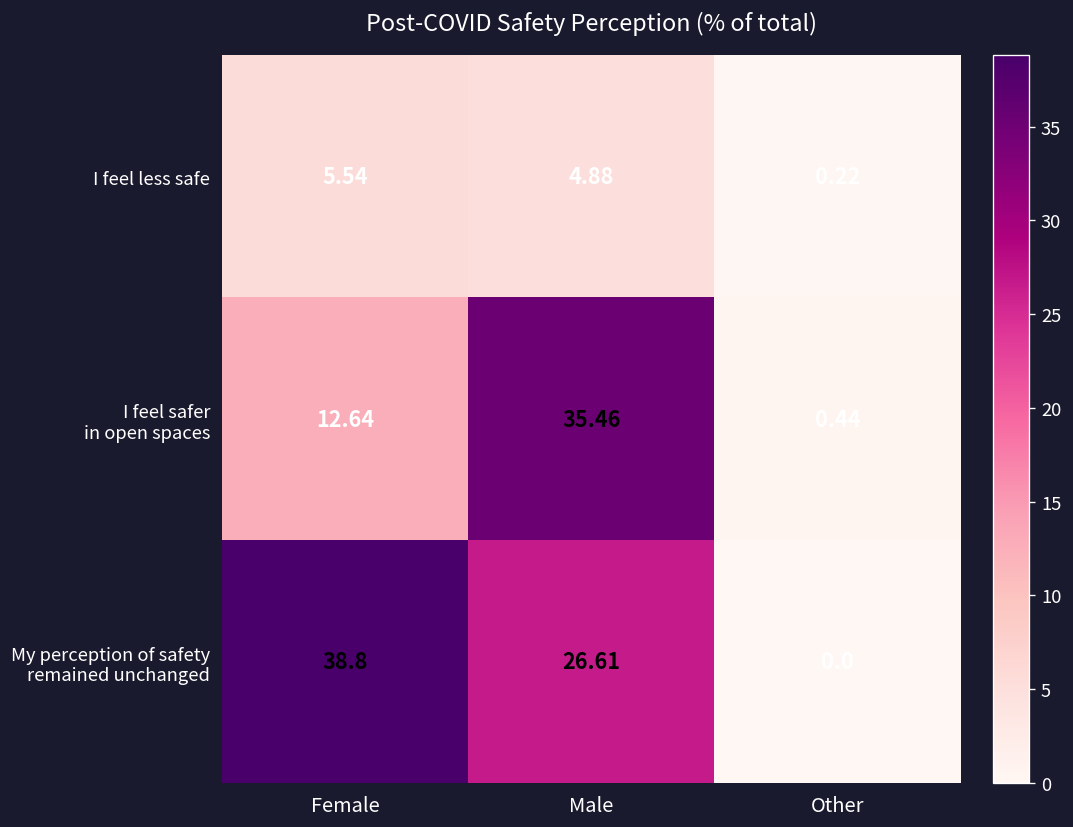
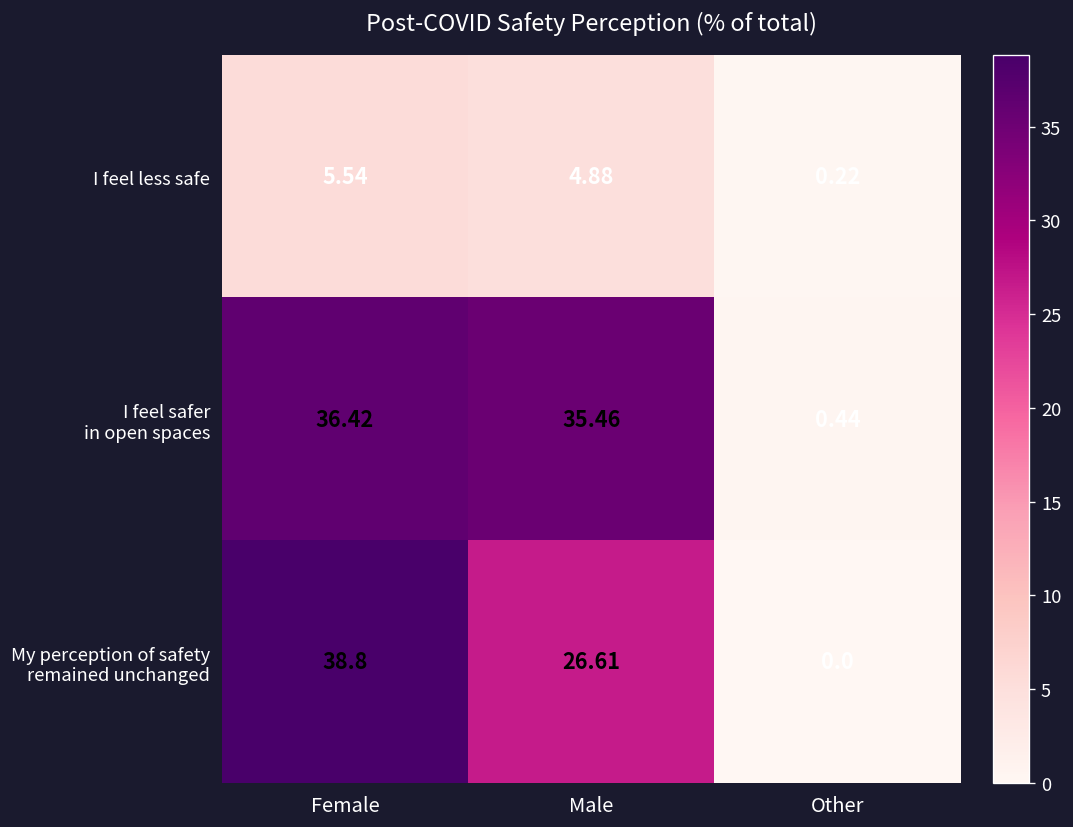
I feel safer in open spaces, Female: 12.64 -> 36.42
